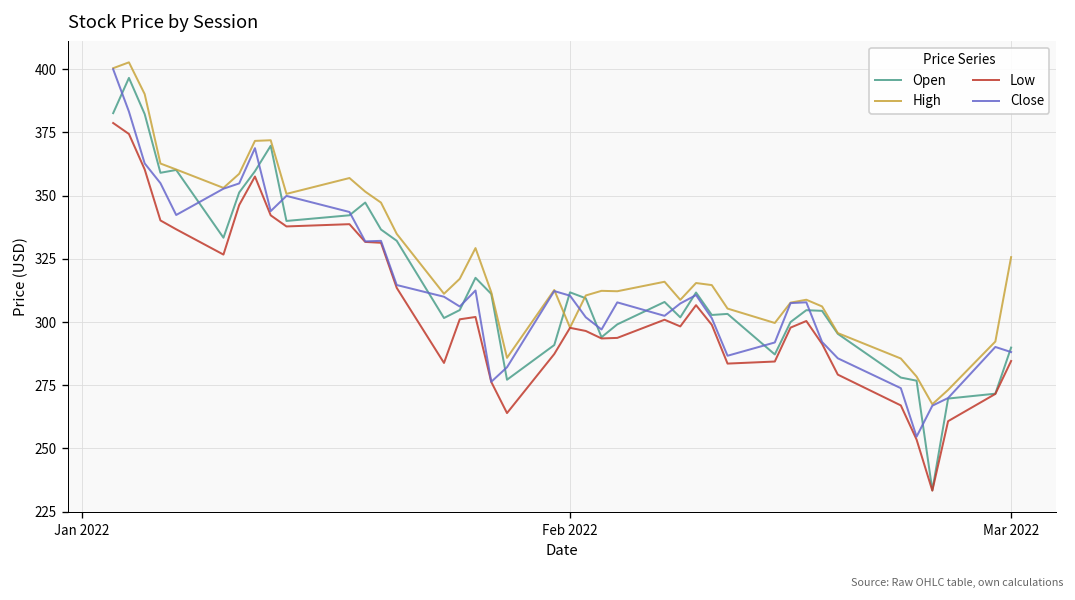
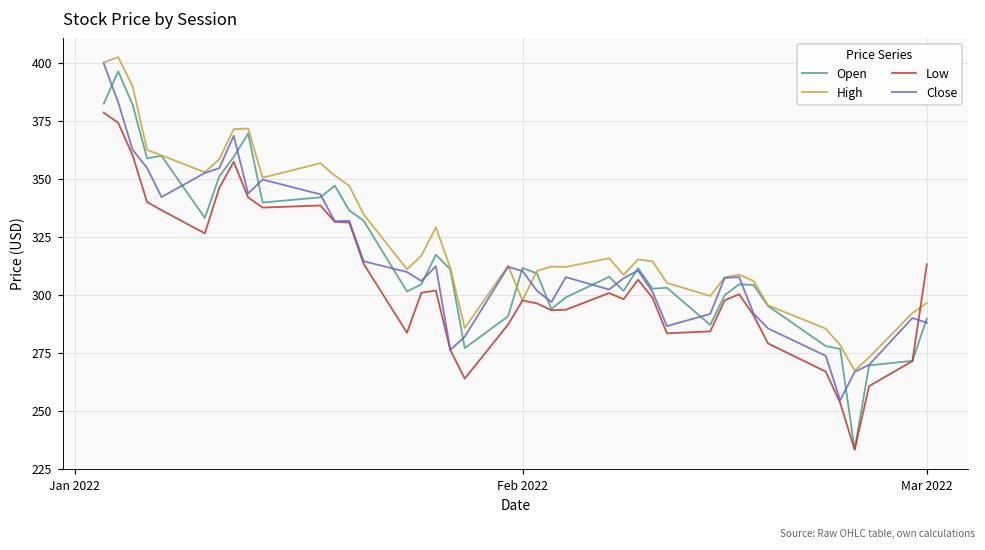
High, Mar 2022: 326 -> 297
Low, Mar 2022: 285 -> 313
